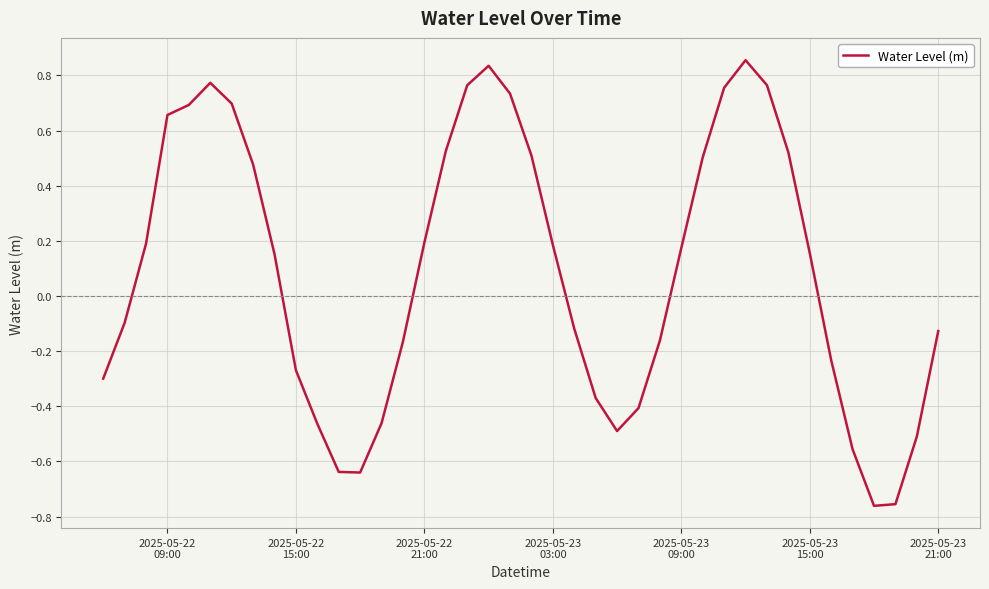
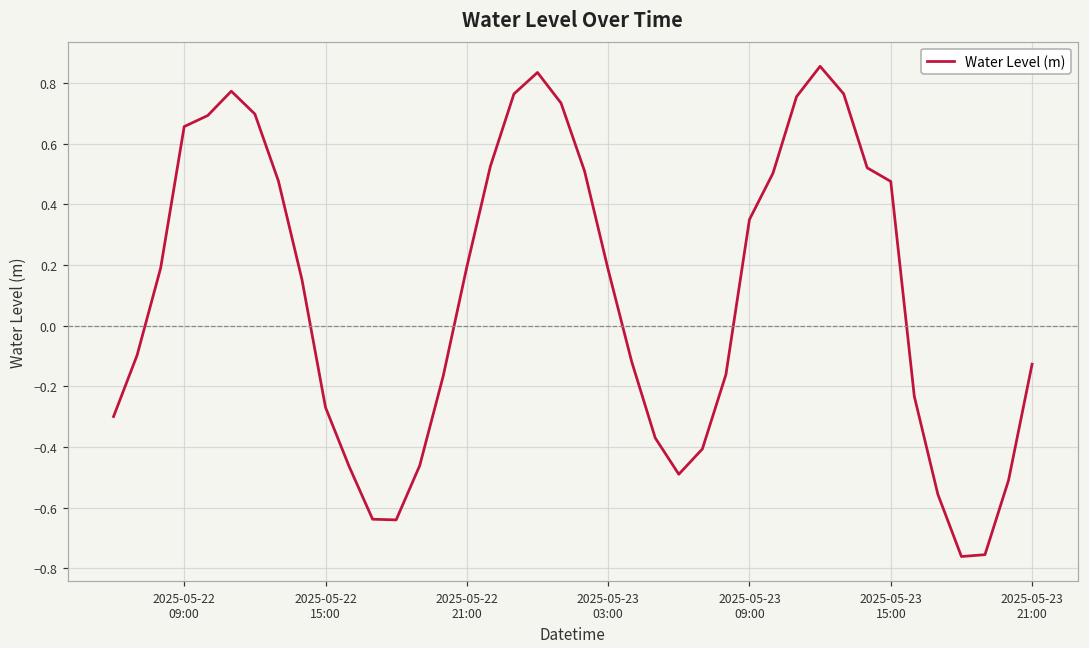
2025-05-23 09:00: 0.17 -> 0.35
2025-05-23 15:00: 0.16 -> 0.48
